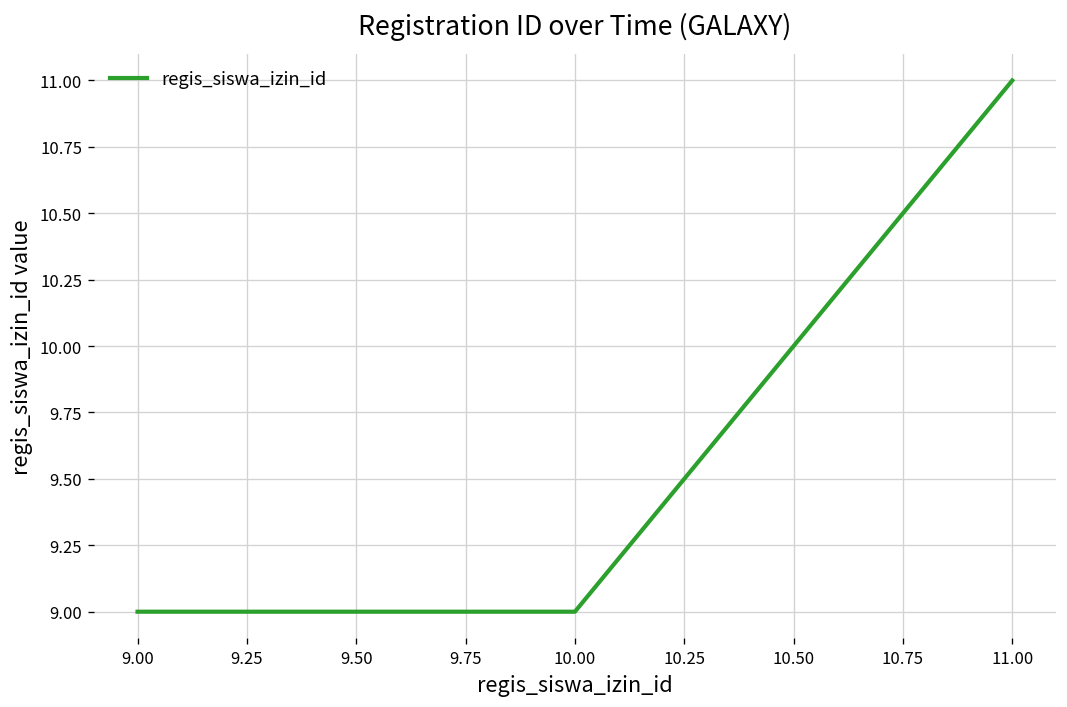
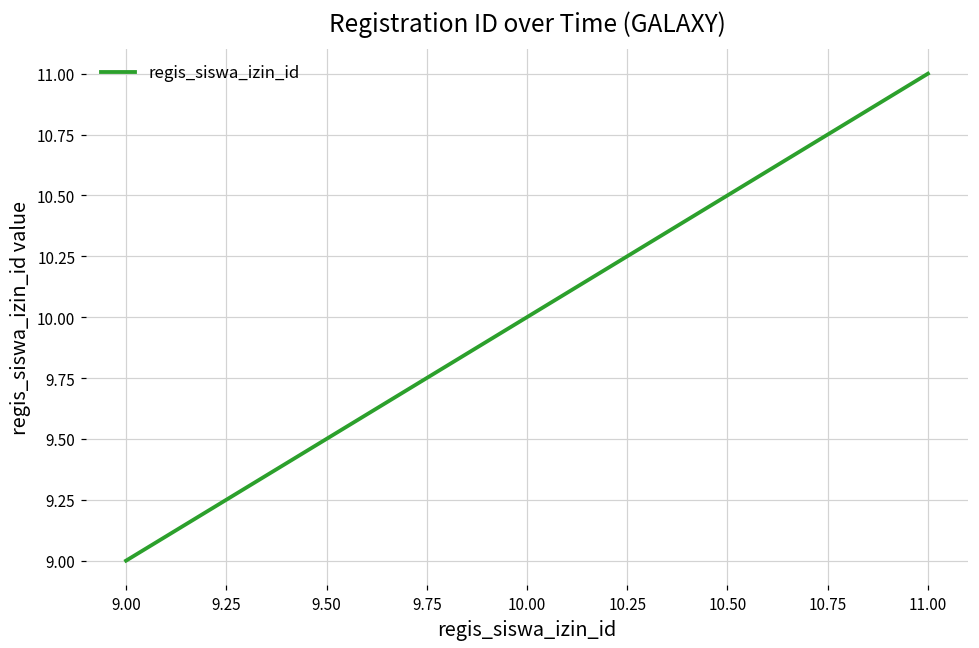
10.00: 9 -> 10
